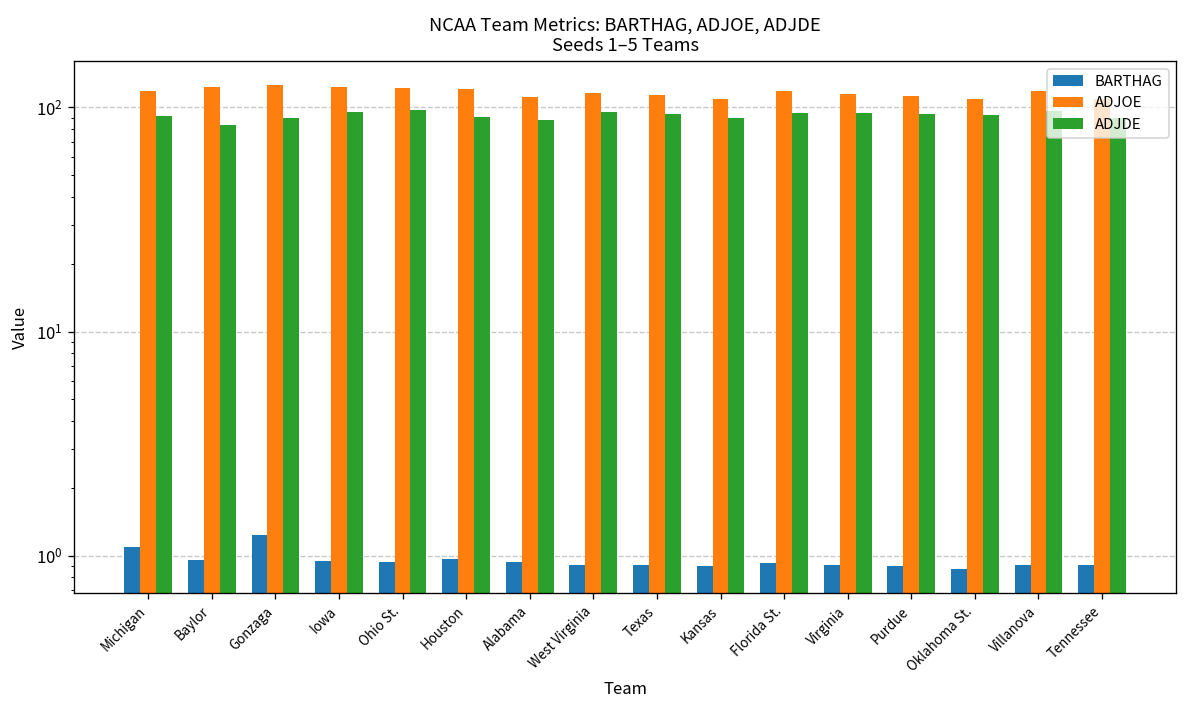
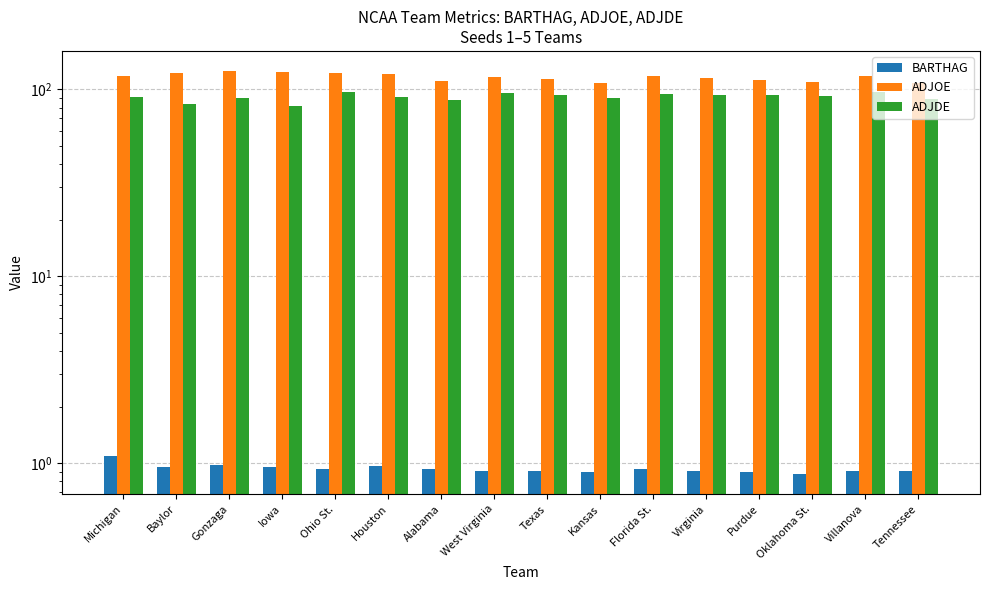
BARTHAG, Gonzaga: 1.2 -> 1.0
ADJDE, Iowa: 100 -> 80
